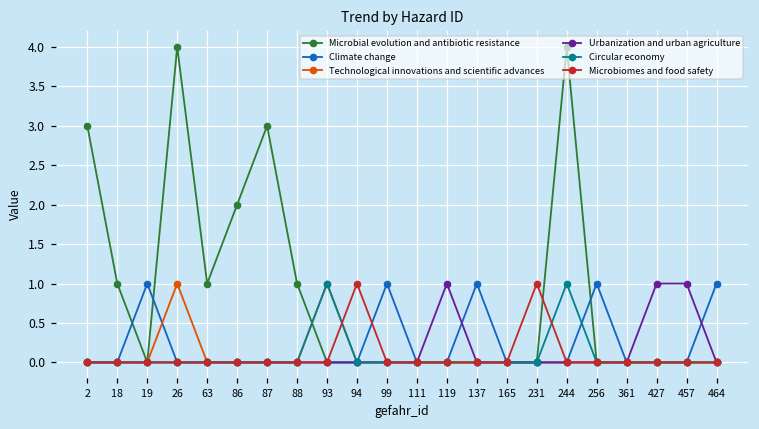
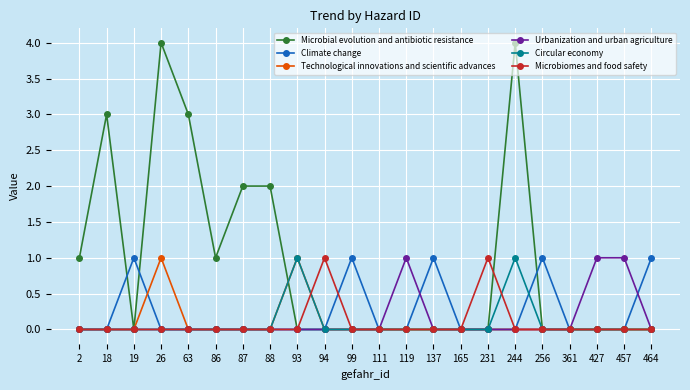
Microbial evolution and antibiotic resistance, 2: 3 -> 1
Microbial evolution and antibiotic resistance, 18: 1 -> 3
Microbial evolution and antibiotic resistance, 63: 1 -> 3
Microbial evolution and antibiotic resistance, 86: 2 -> 1
Microbial evolution and antibiotic resistance, 87: 3 -> 2
Microbial evolution and antibiotic resistance, 88: 1 -> 2
